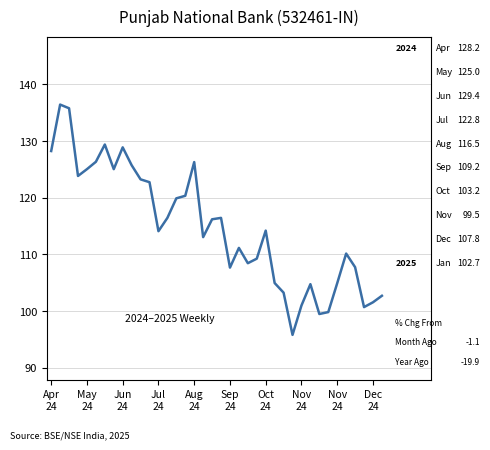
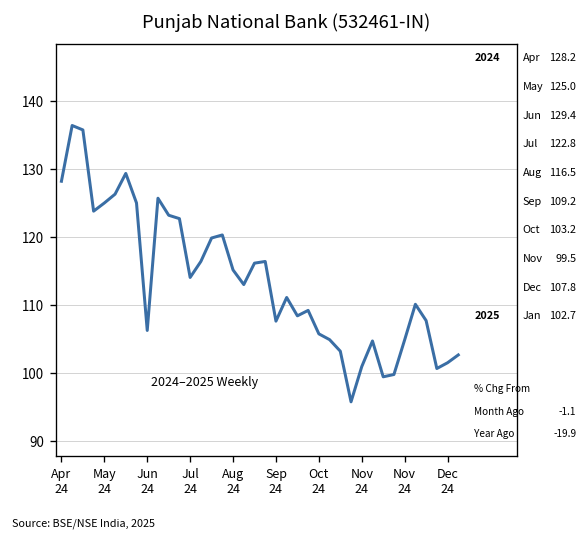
Jun 24: 129 -> 106
Aug 24: 126 -> 115
Oct 24: 114 -> 106
